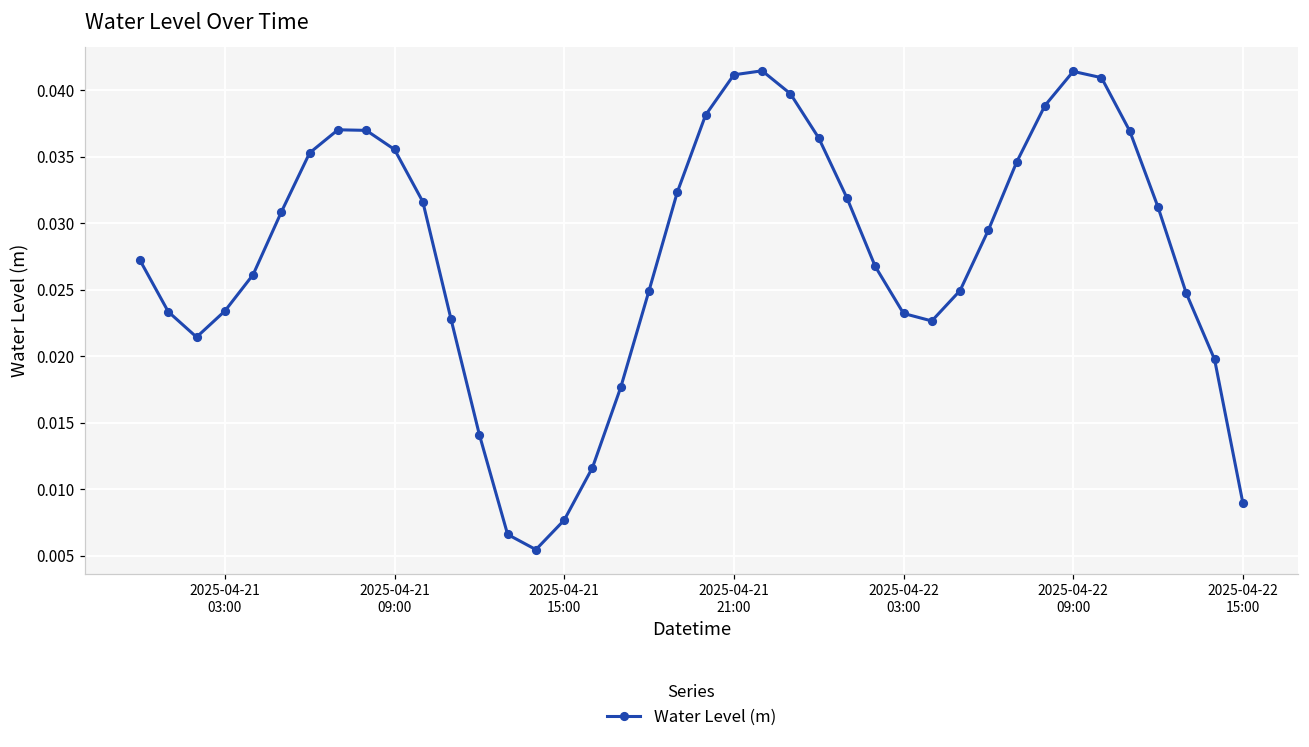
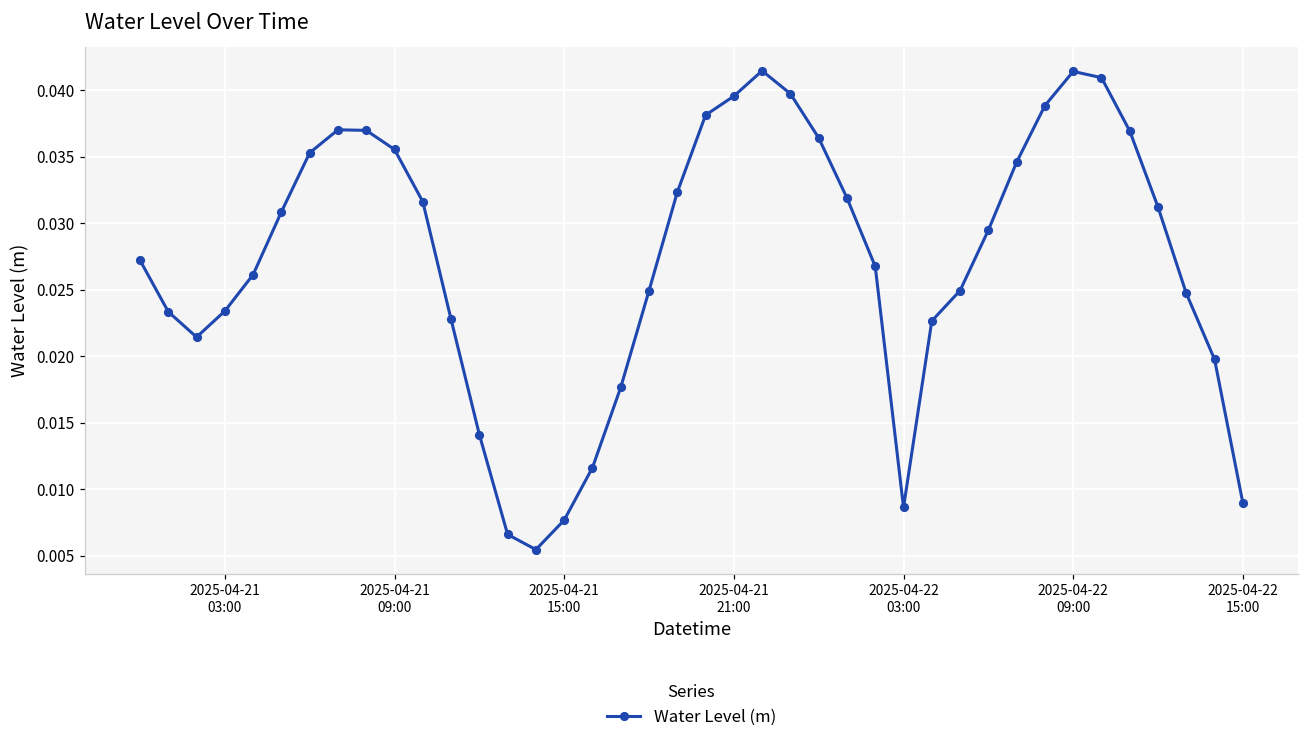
2025-04-21 21:00: 0.0412 -> 0.0396
2025-04-22 03:00: 0.0232 -> 0.0086
